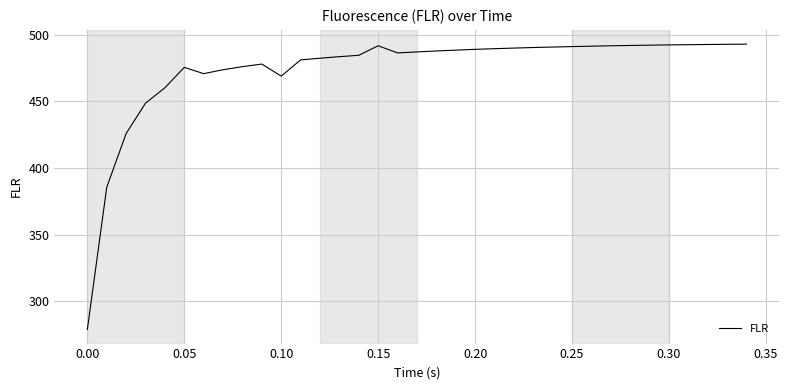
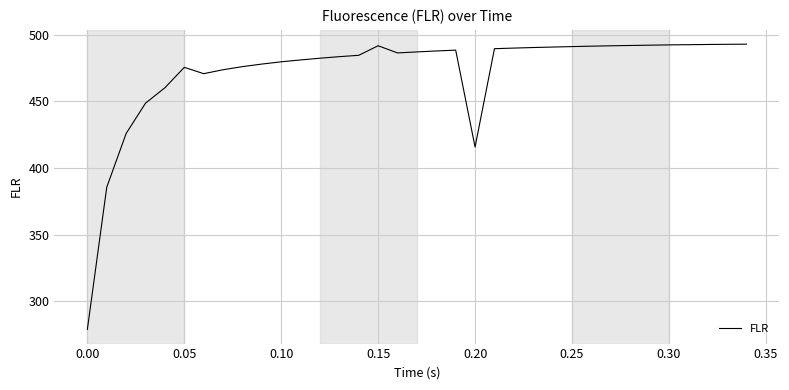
0.10: 469 -> 480
0.20: 489 -> 416
